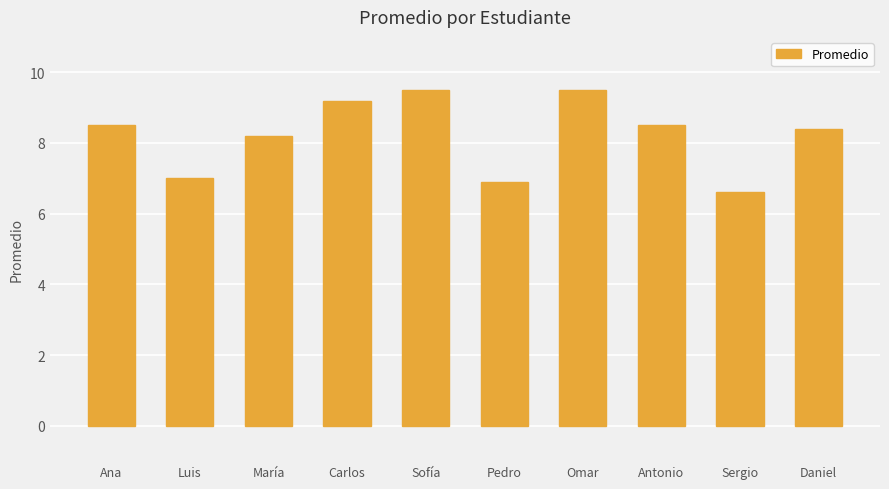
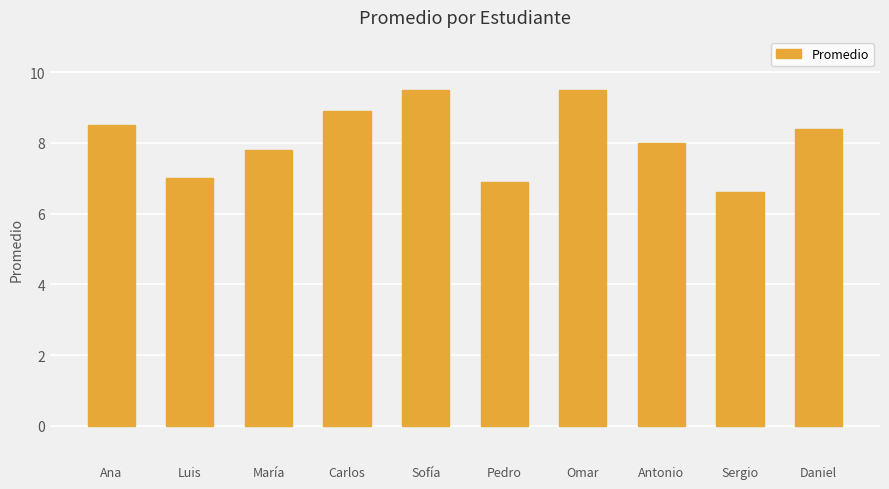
María: 8.2 -> 7.8
Carlos: 9.2 -> 8.9
Antonio: 8.5 -> 8.0
